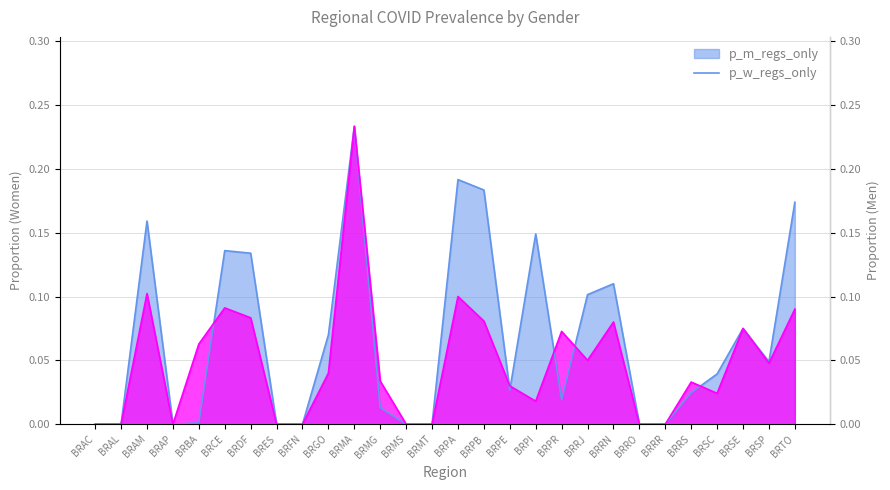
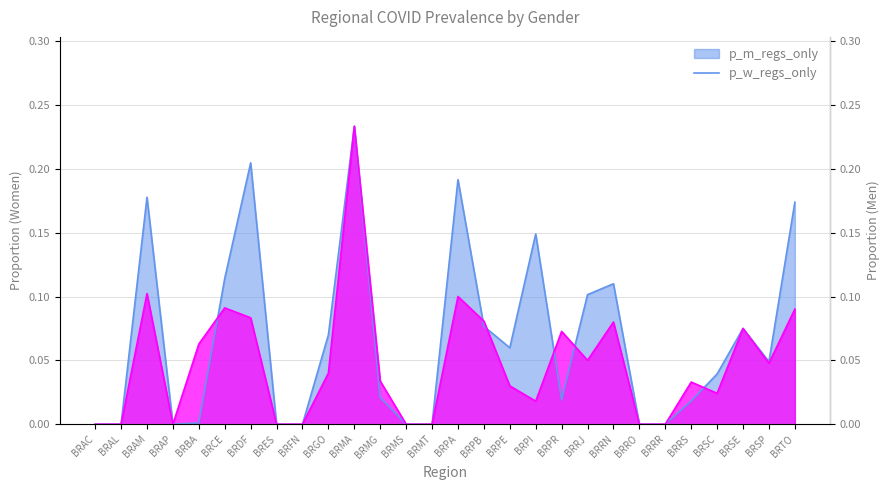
p_m_regs_only, BRAM: 0.159 -> 0.178
p_m_regs_only, BRCE: 0.136 -> 0.114
p_m_regs_only, BRDF: 0.134 -> 0.205
p_m_regs_only, BRMG: 0.013 -> 0.021
p_m_regs_only, BRPB: 0.183 -> 0.077
p_m_regs_only, BRPE: 0.027 -> 0.060
p_m_regs_only, BRRS: 0.025 -> 0.018
